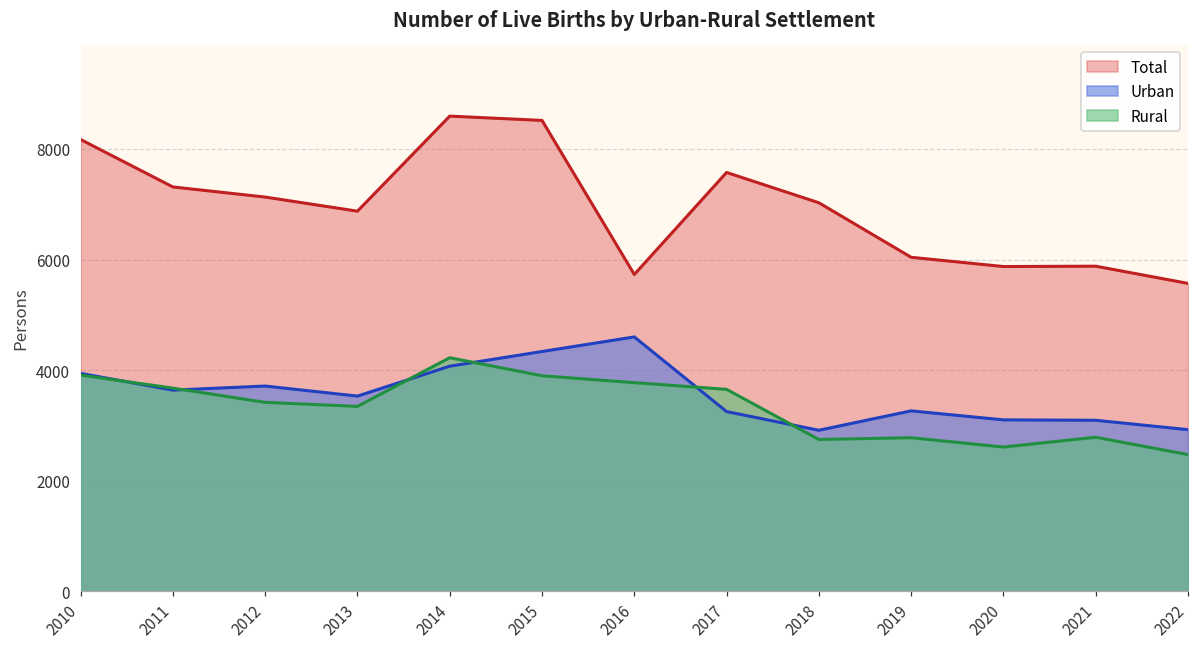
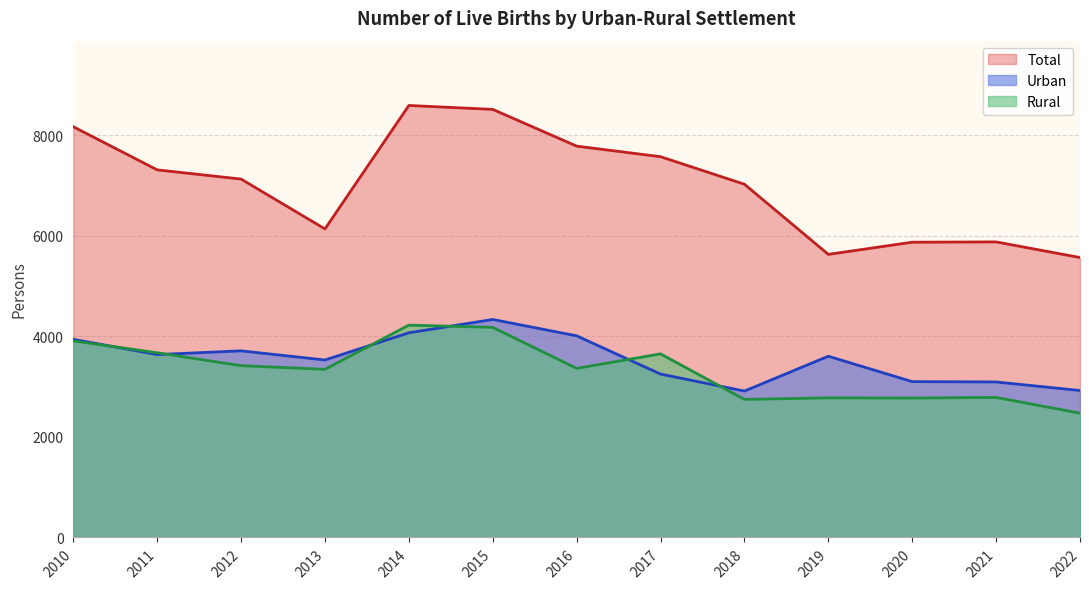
Total, 2013: 6900 -> 6100
Rural, 2015: 3900 -> 4200
Total, 2016: 5700 -> 7800
Urban, 2016: 4600 -> 4000
Rural, 2016: 3800 -> 3400
Total, 2019: 6000 -> 5600
Urban, 2019: 3300 -> 3600
Rural, 2020: 2600 -> 2800
